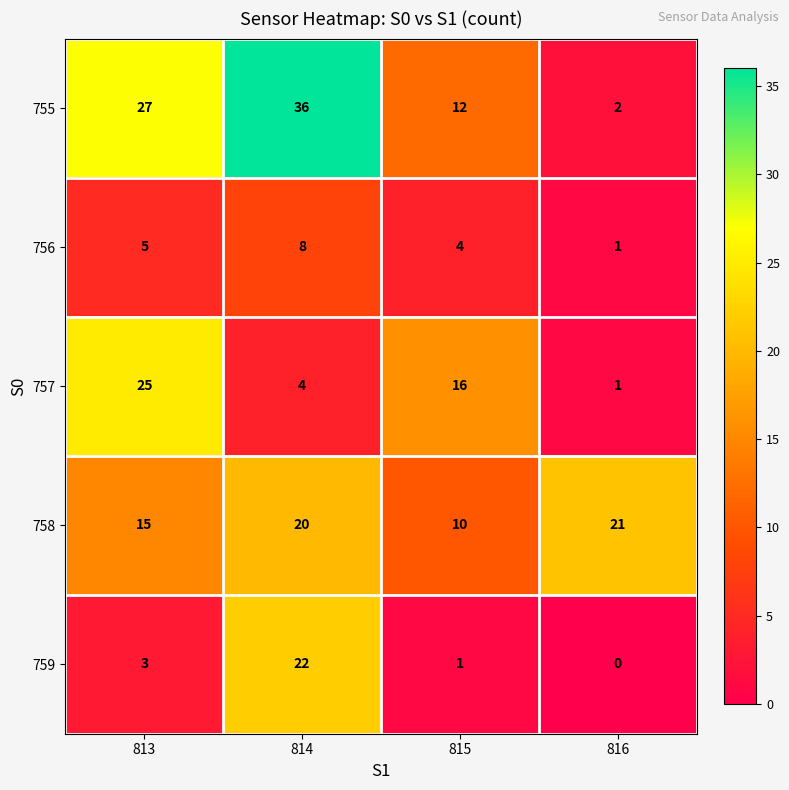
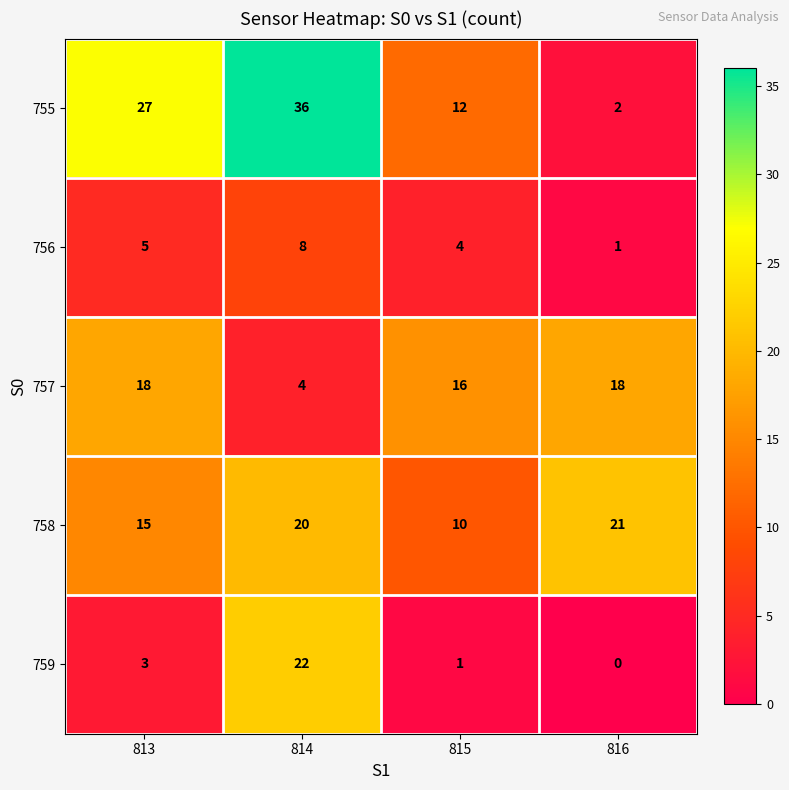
757, 813: 25 -> 18
757, 816: 1 -> 18
